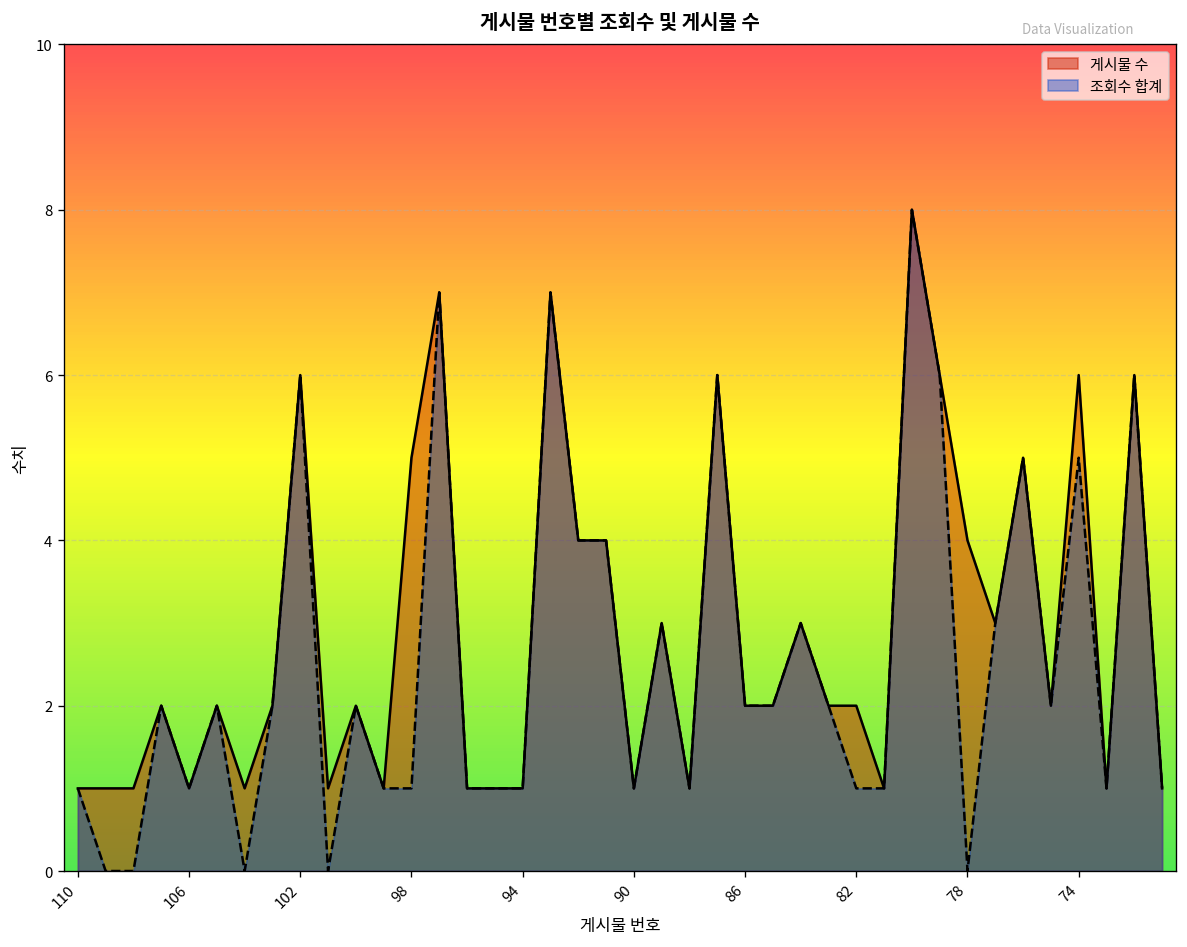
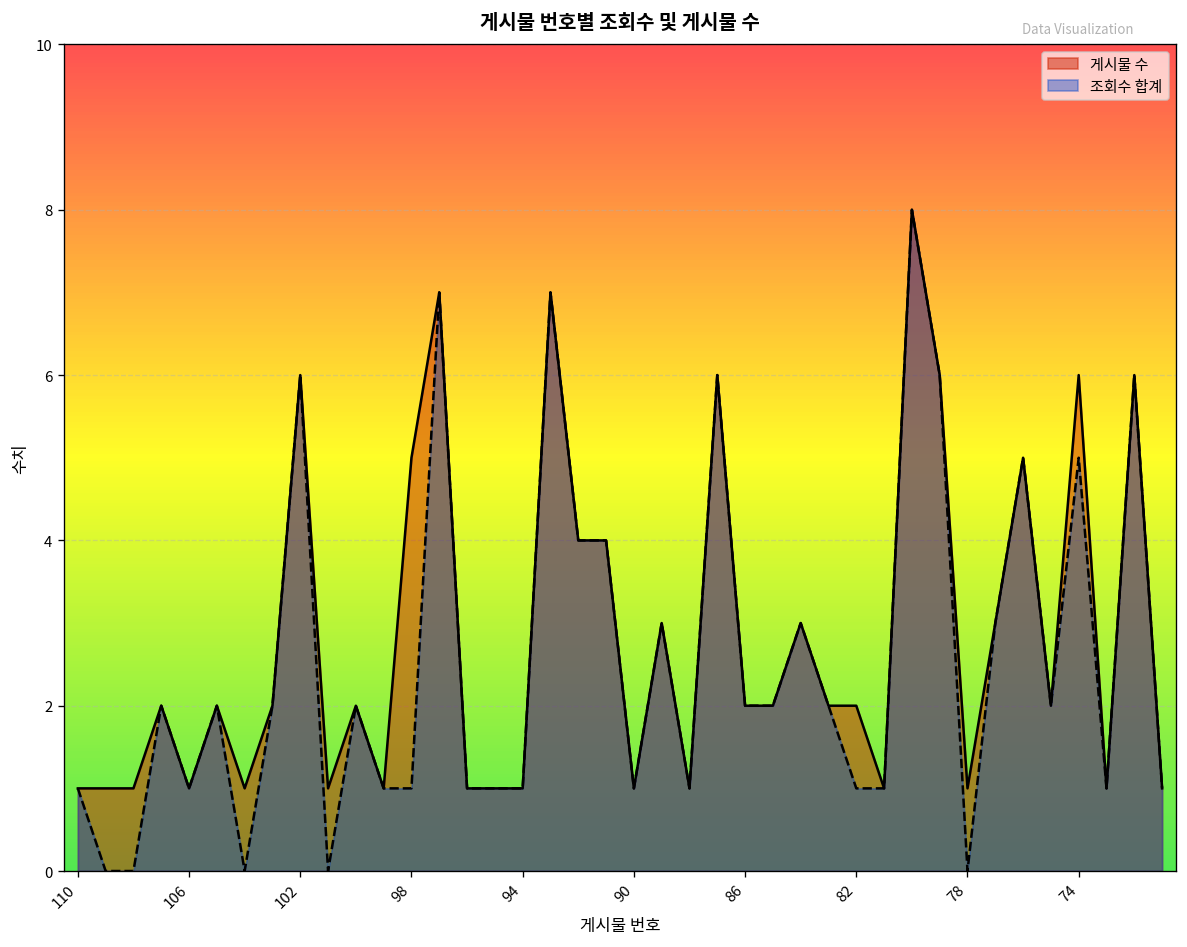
게시물 수, 78: 4 -> 1
